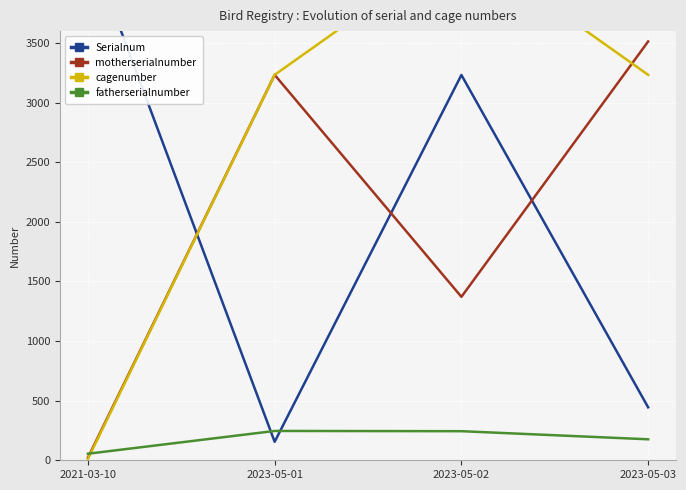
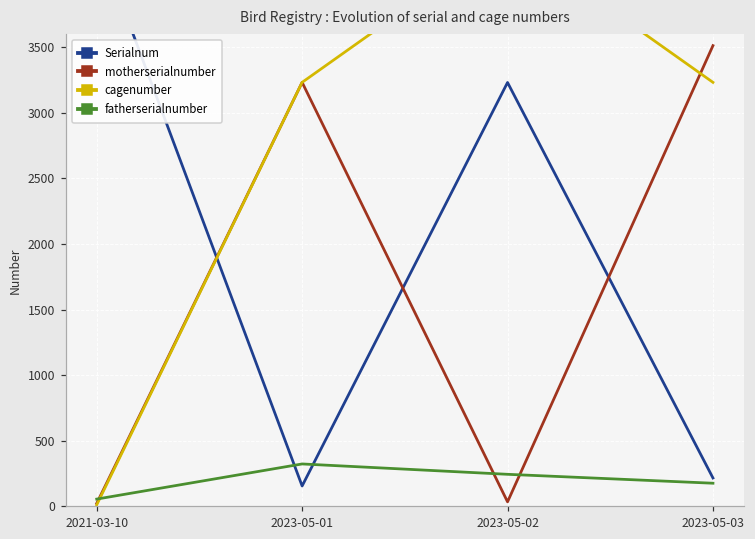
fatherserialnumber, 2023-05-01: 250 -> 320
motherserialnumber, 2023-05-02: 1370 -> 30
Serialnum, 2023-05-03: 440 -> 220
